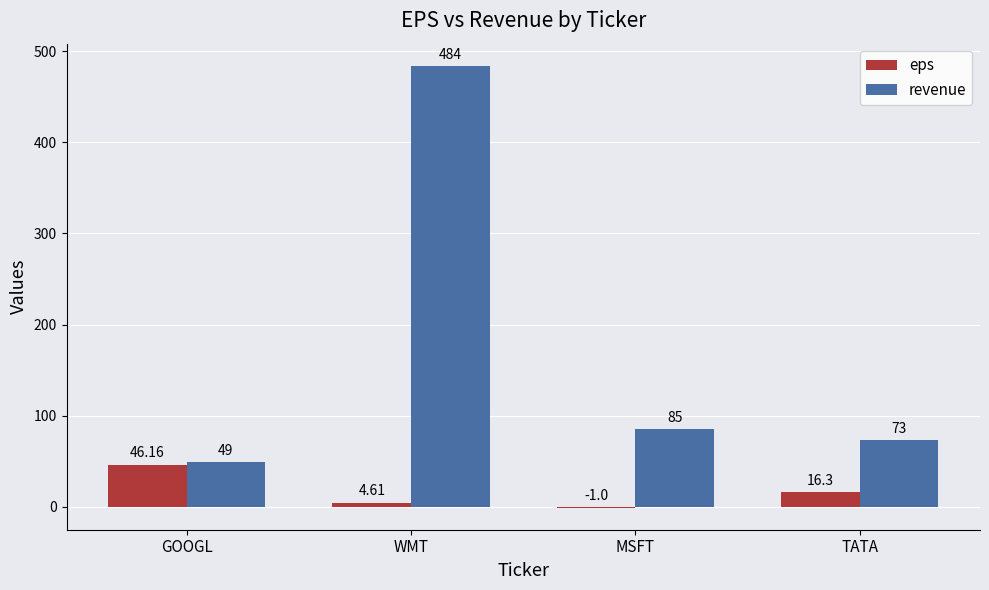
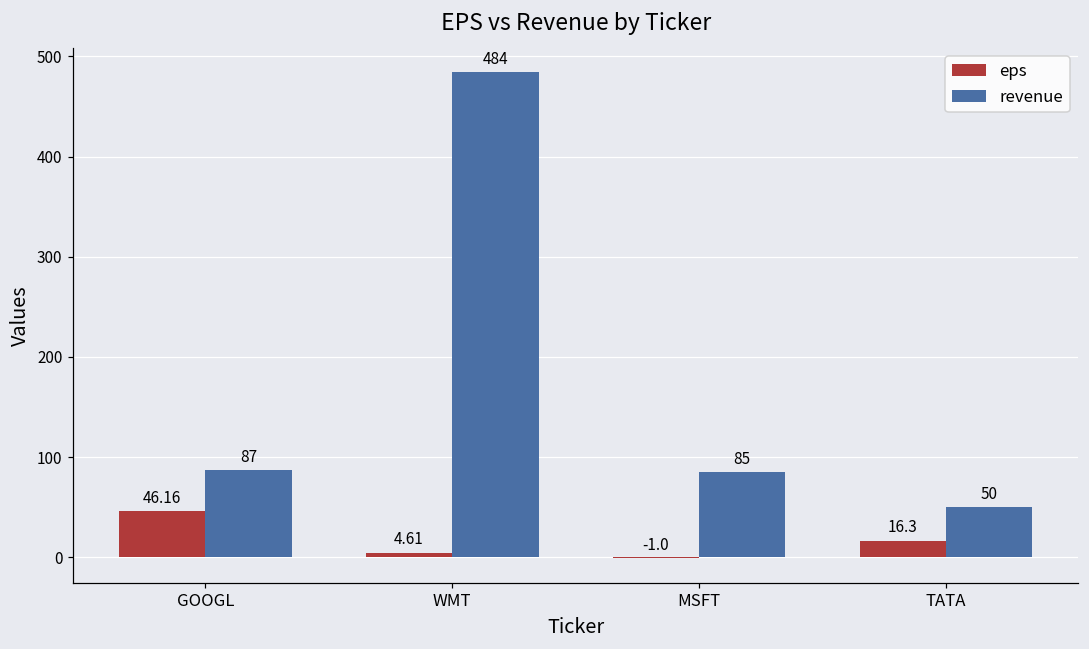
revenue, GOOGL: 49 -> 87
revenue, TATA: 73 -> 50
